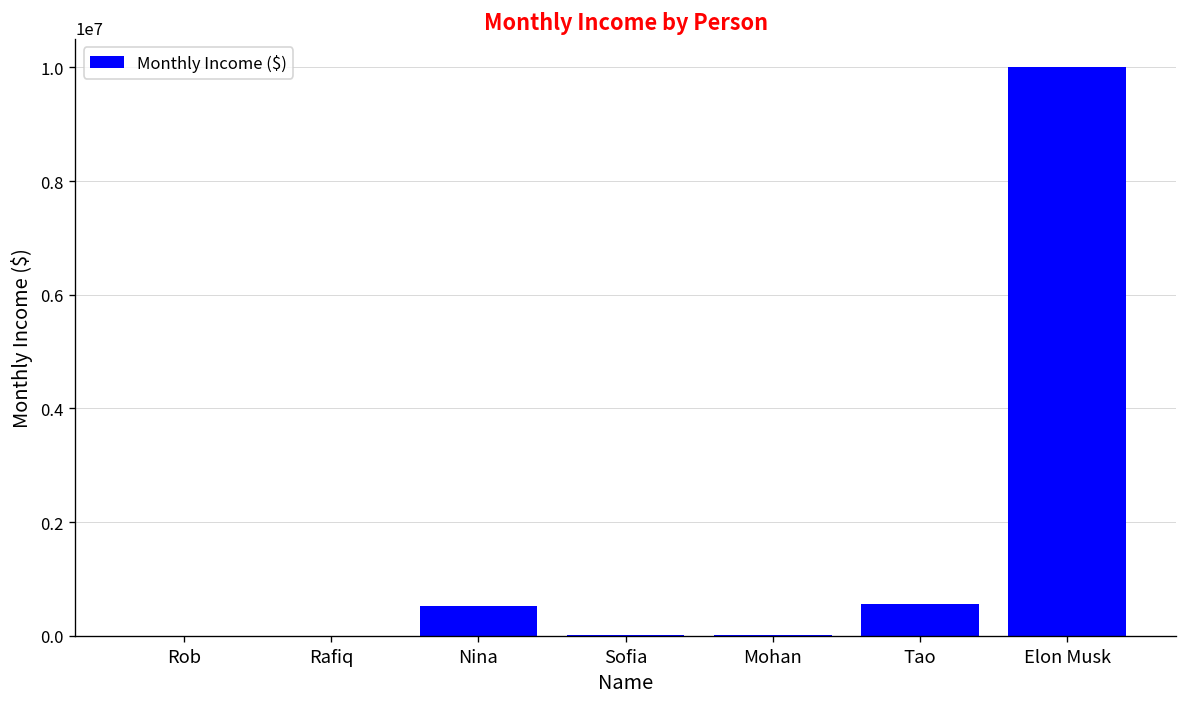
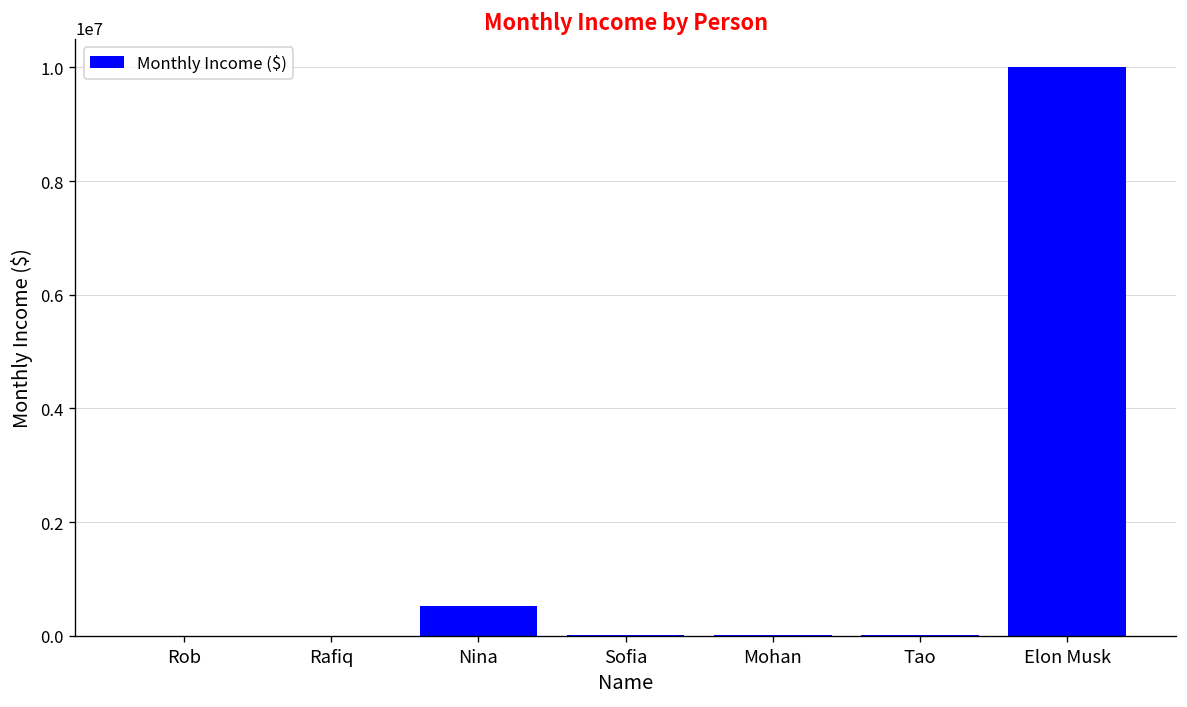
Tao: 600000 -> 0
